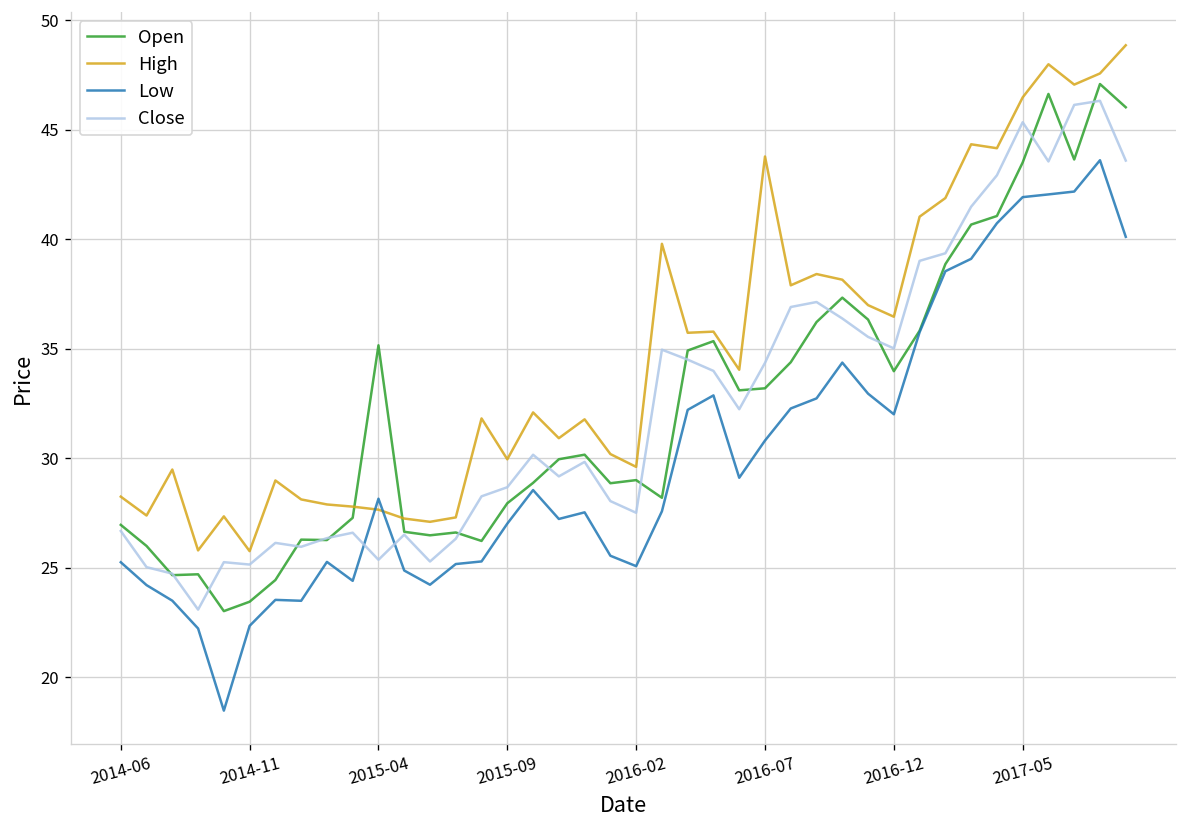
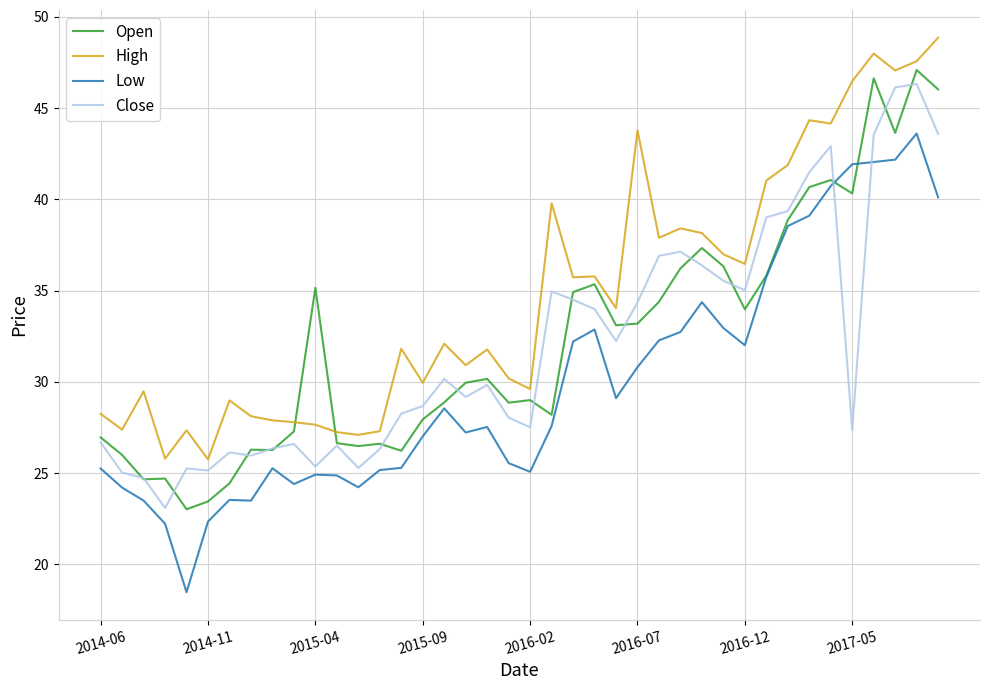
Low, 2015-04: 28.2 -> 24.9
Open, 2017-05: 43.5 -> 40.3
Close, 2017-05: 45.3 -> 27.4
